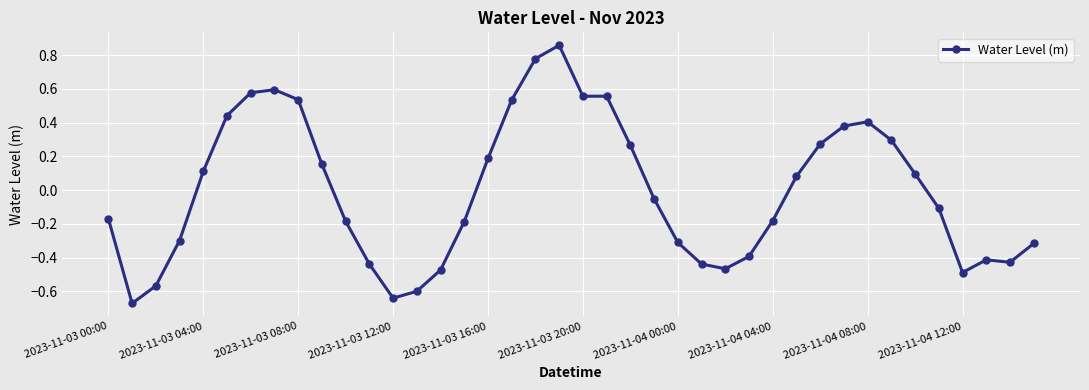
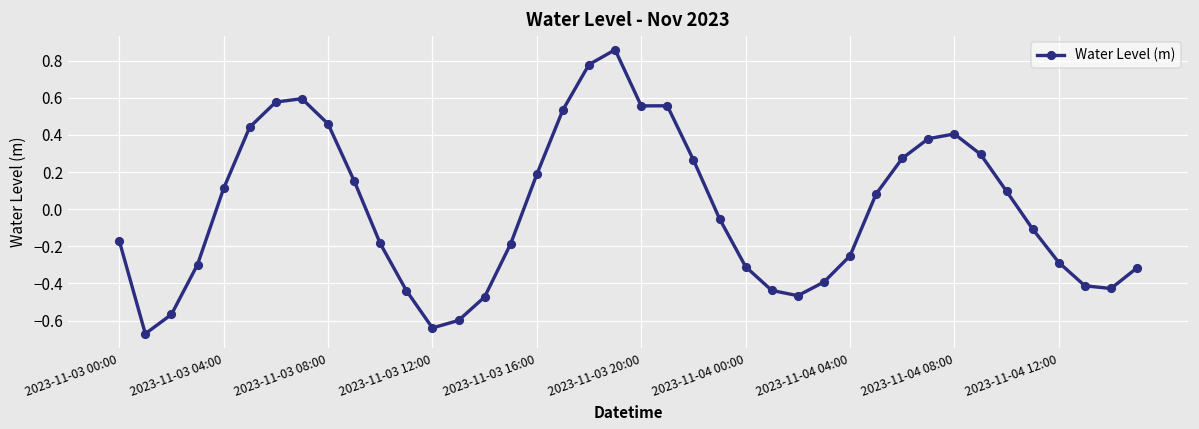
2023-11-03 08:00: 0.54 -> 0.46
2023-11-04 04:00: -0.18 -> -0.25
2023-11-04 12:00: -0.49 -> -0.29
